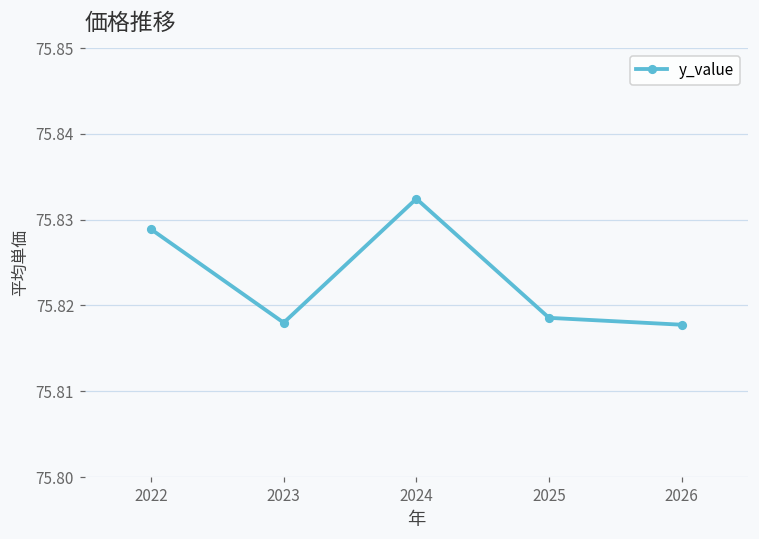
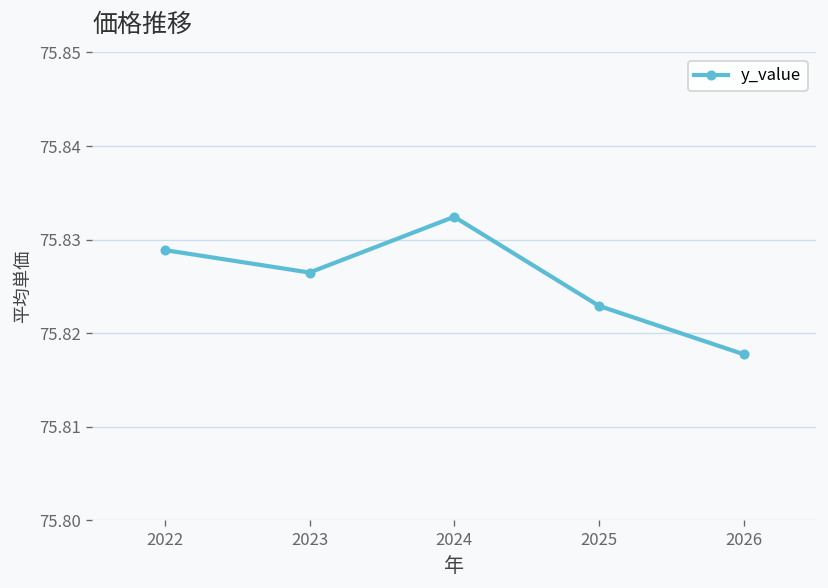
2023: 75.818 -> 75.826
2025: 75.819 -> 75.823
